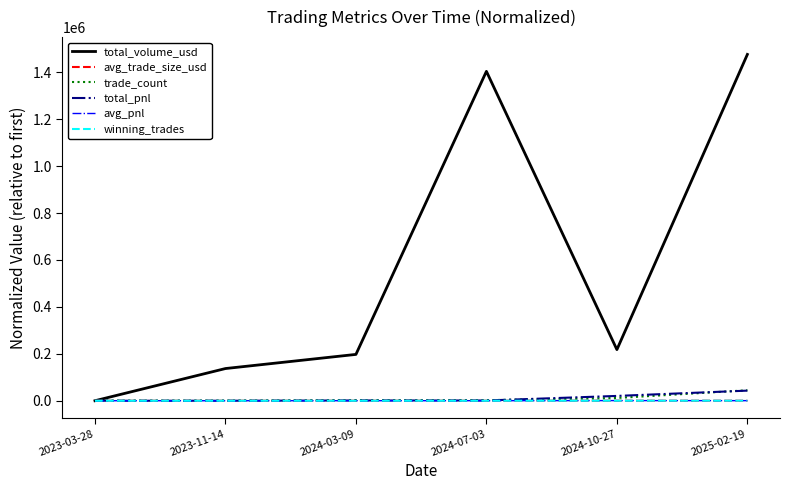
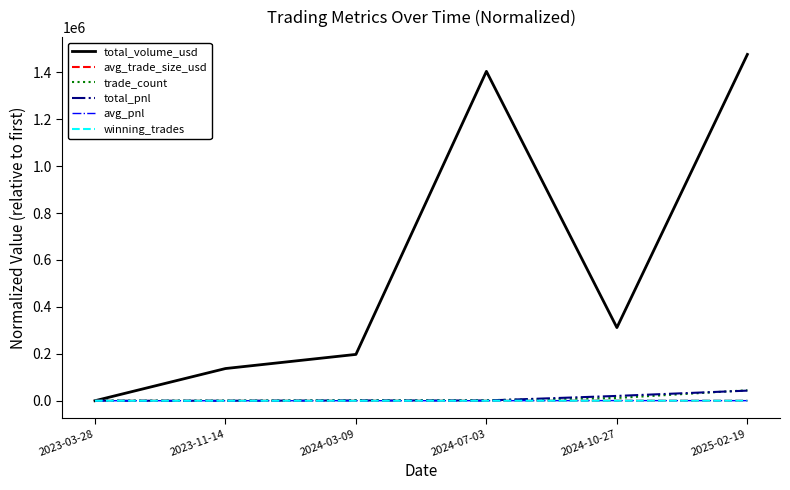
total_volume_usd, 2024-10-27: 220000 -> 310000
